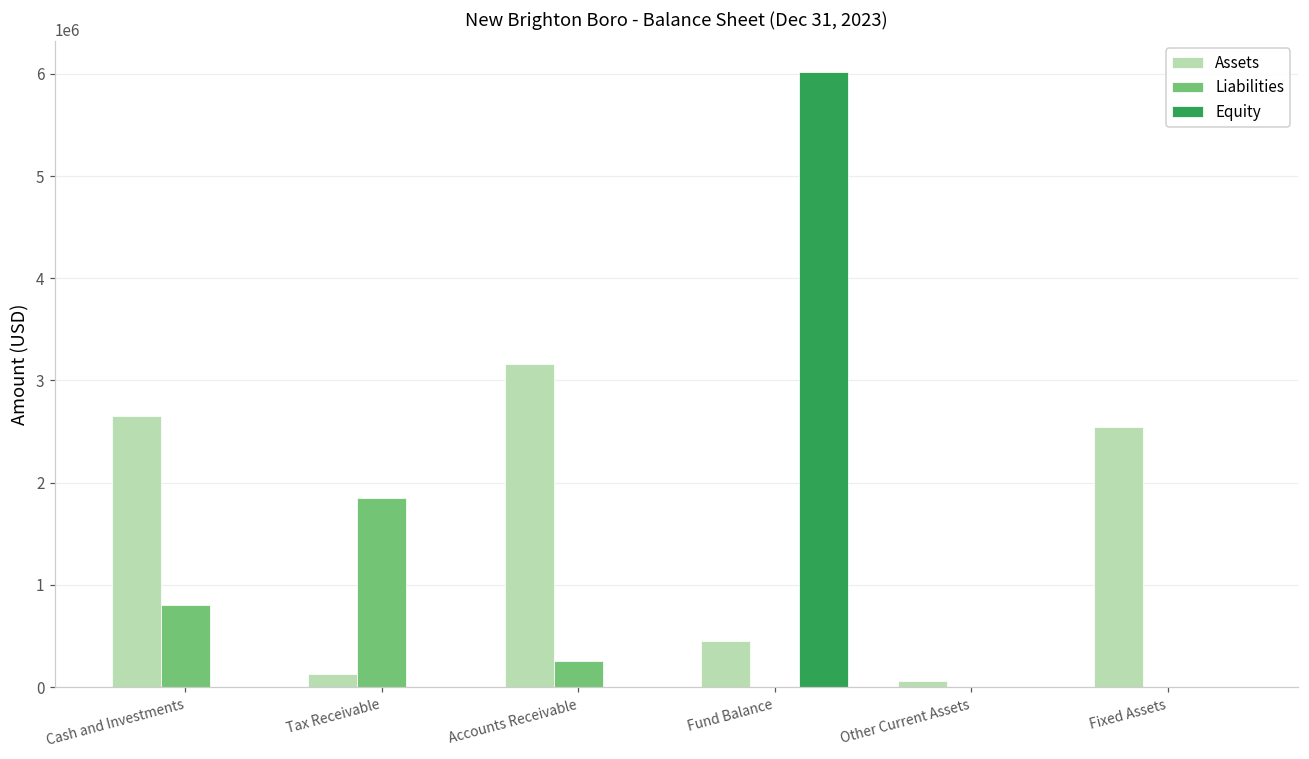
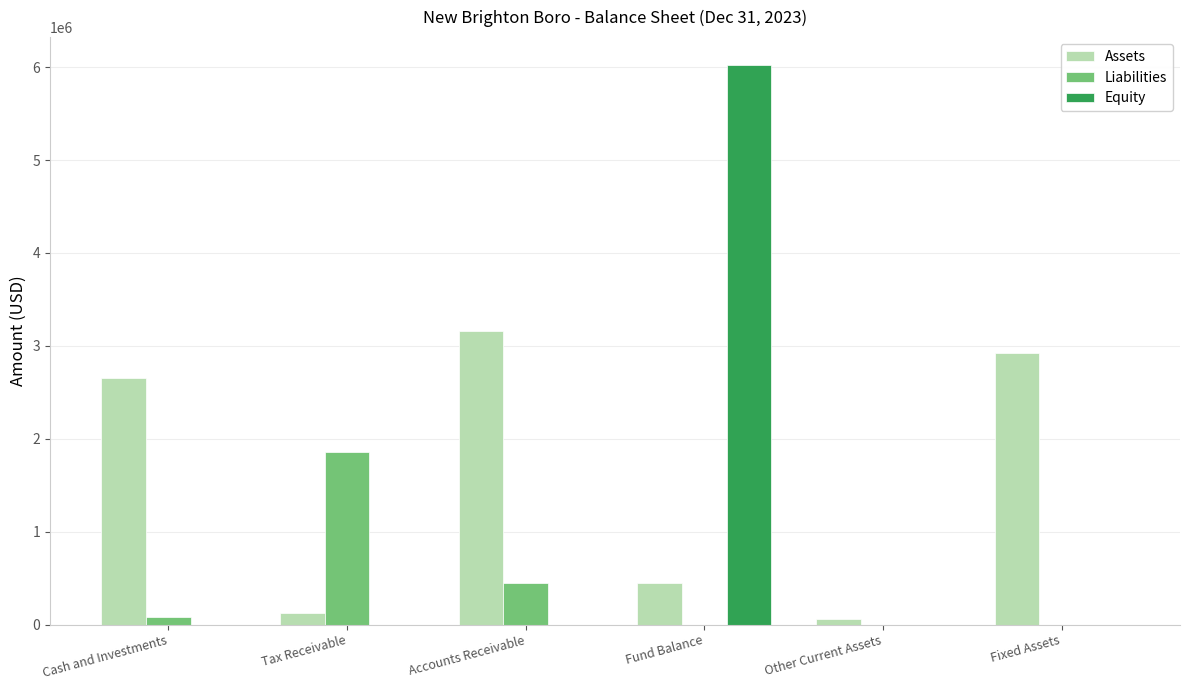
Liabilities, Cash and Investments: 800000 -> 100000
Liabilities, Accounts Receivable: 300000 -> 500000
Assets, Fixed Assets: 2500000 -> 2900000
